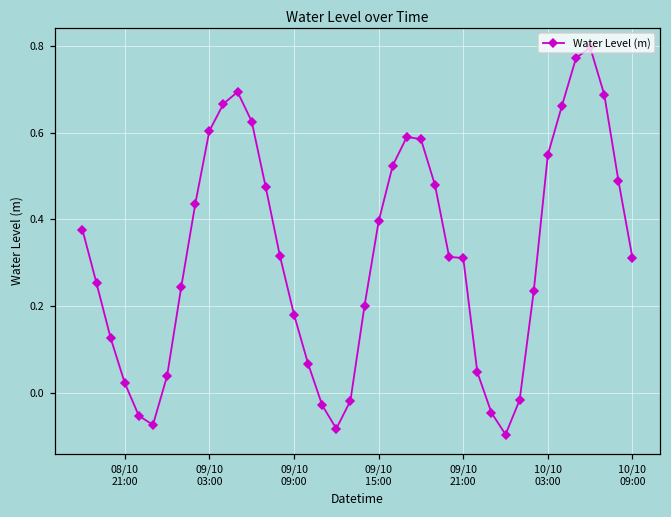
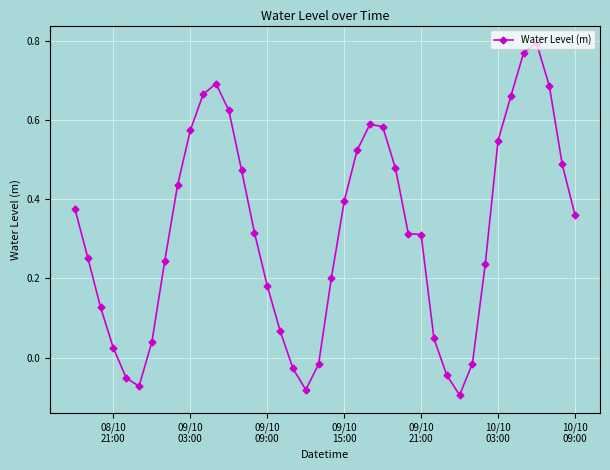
09/10 03:00: 0.60 -> 0.58
10/10 09:00: 0.31 -> 0.36
